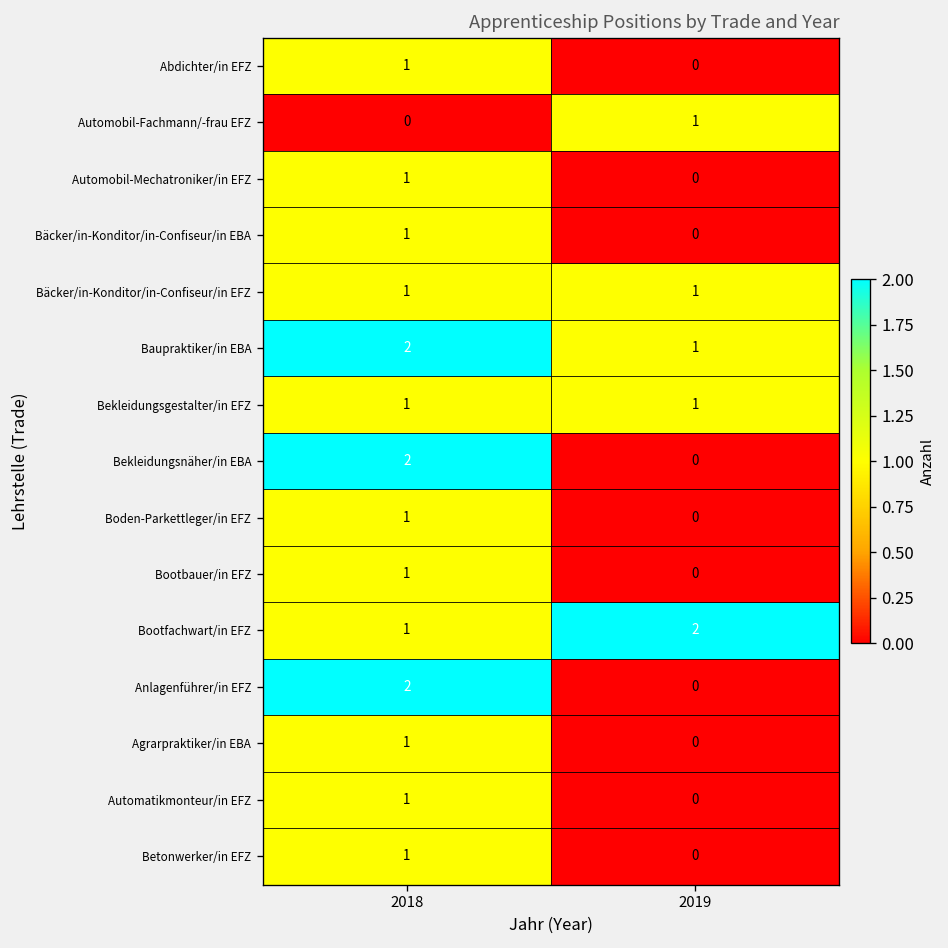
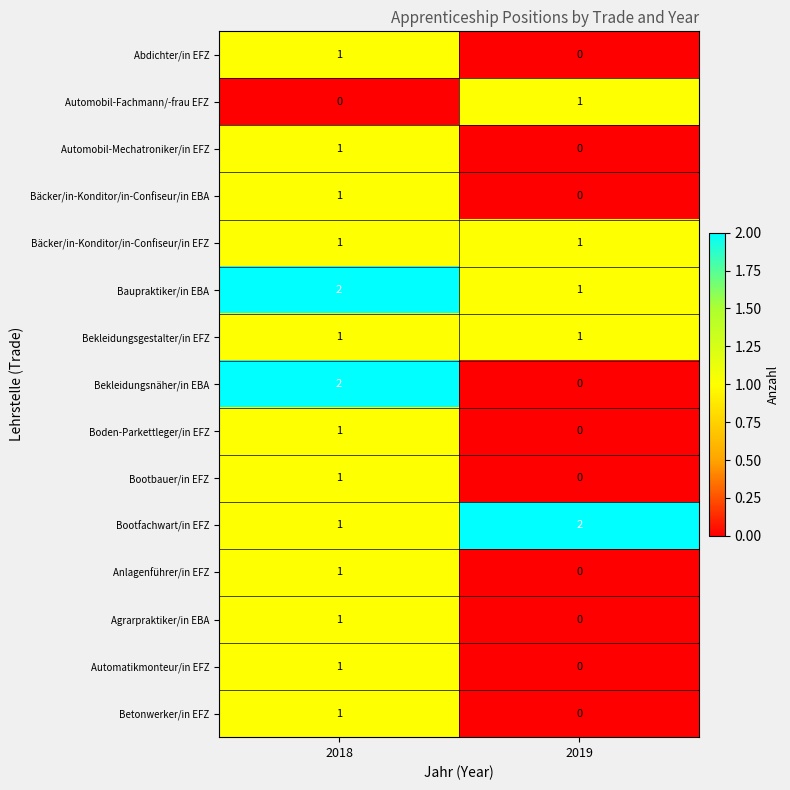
Anlagenführer/in EFZ, 2018: 2 -> 1
